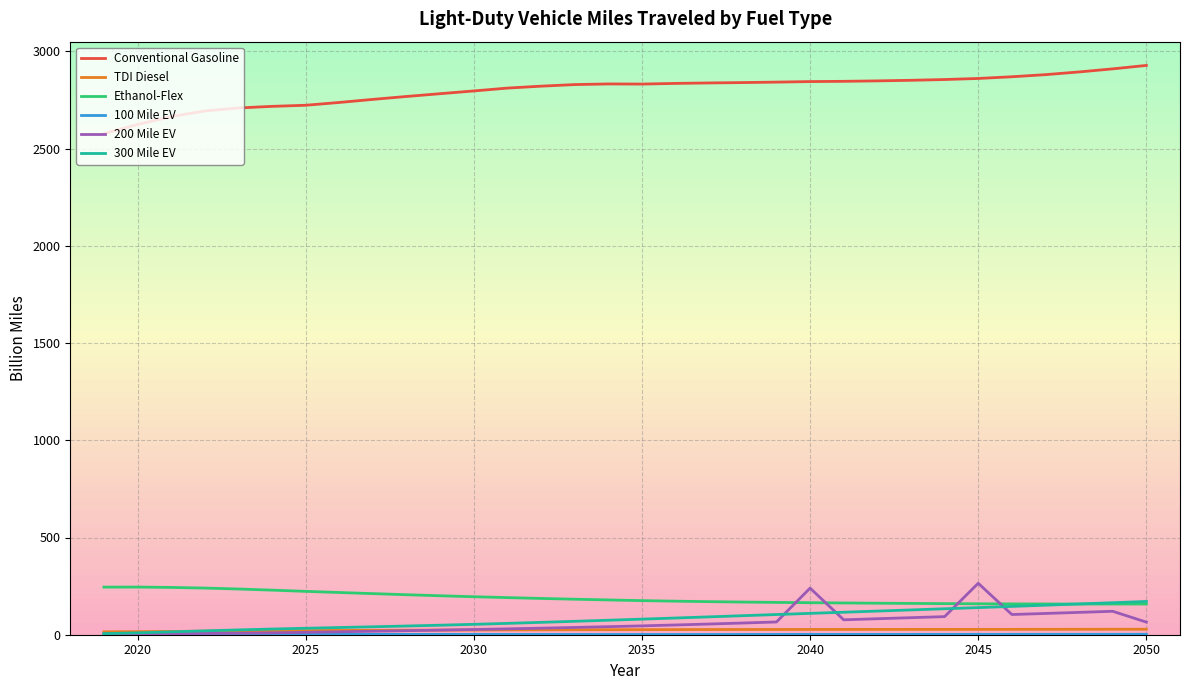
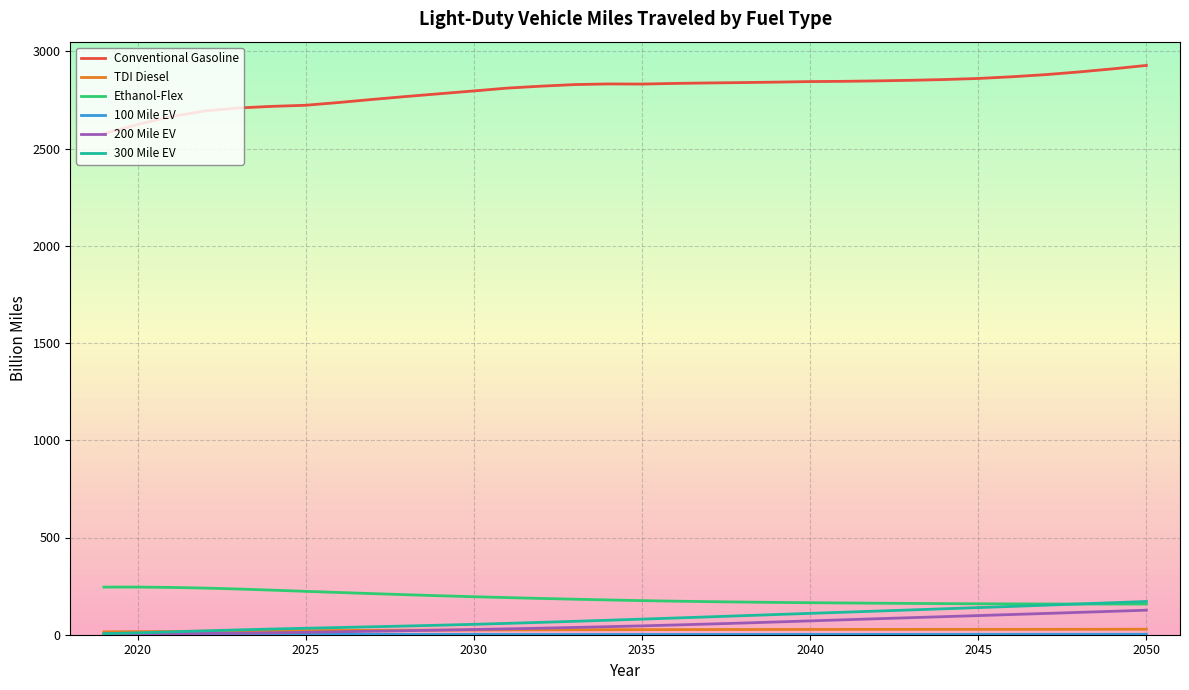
200 Mile EV, 2040: 240 -> 70
200 Mile EV, 2045: 260 -> 100
200 Mile EV, 2050: 60 -> 130
